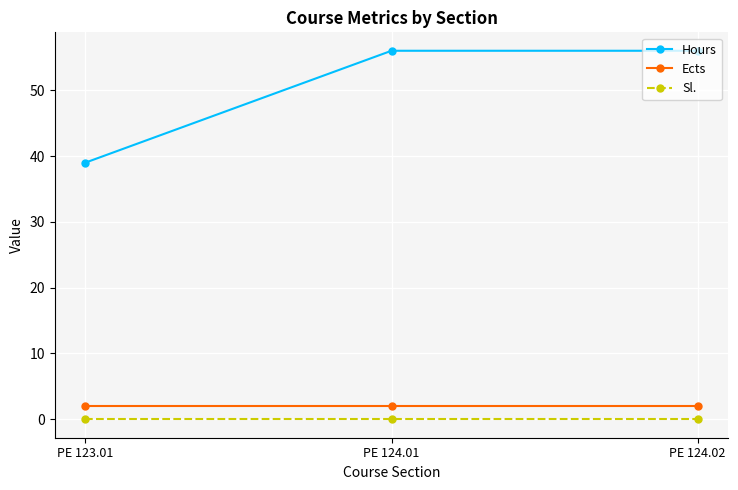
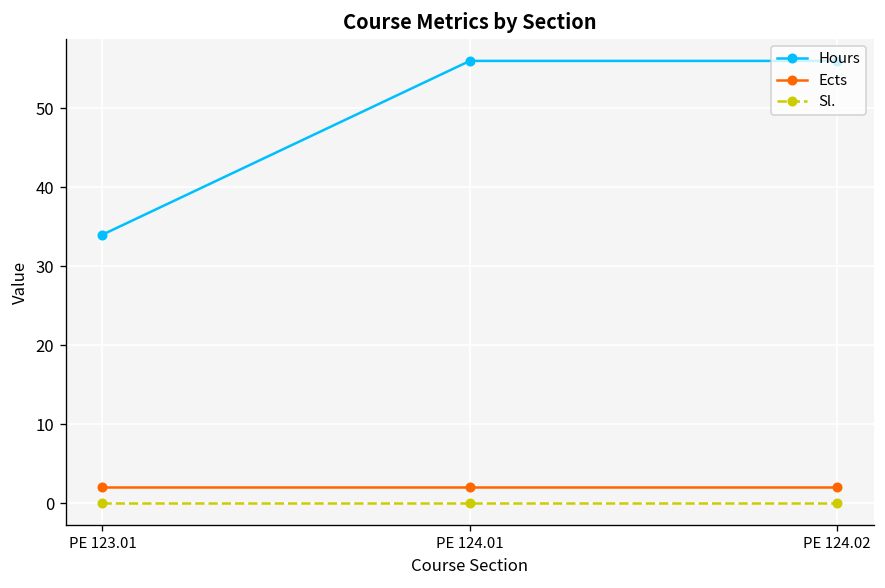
Hours, PE 123.01: 39 -> 34
